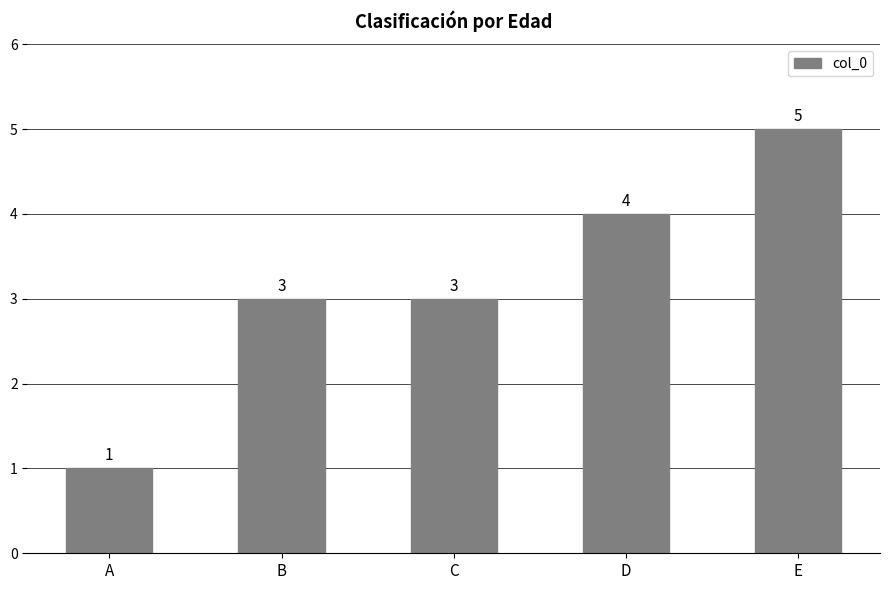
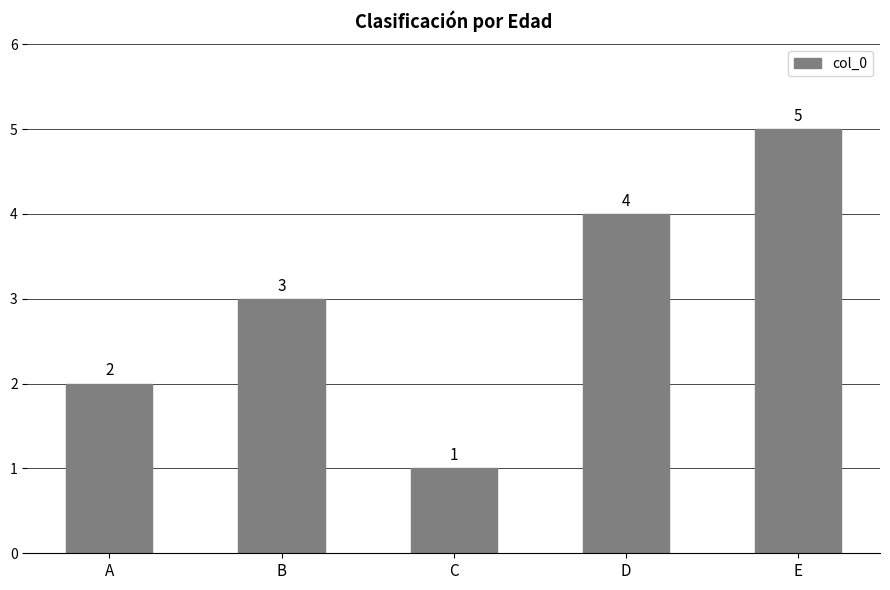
A: 1 -> 2
C: 3 -> 1
